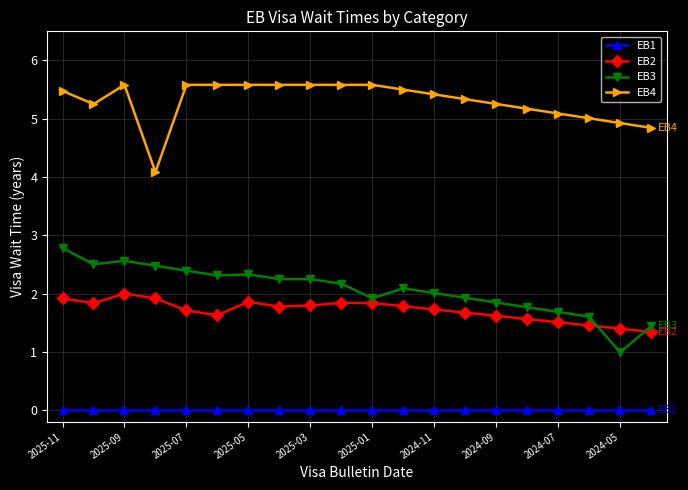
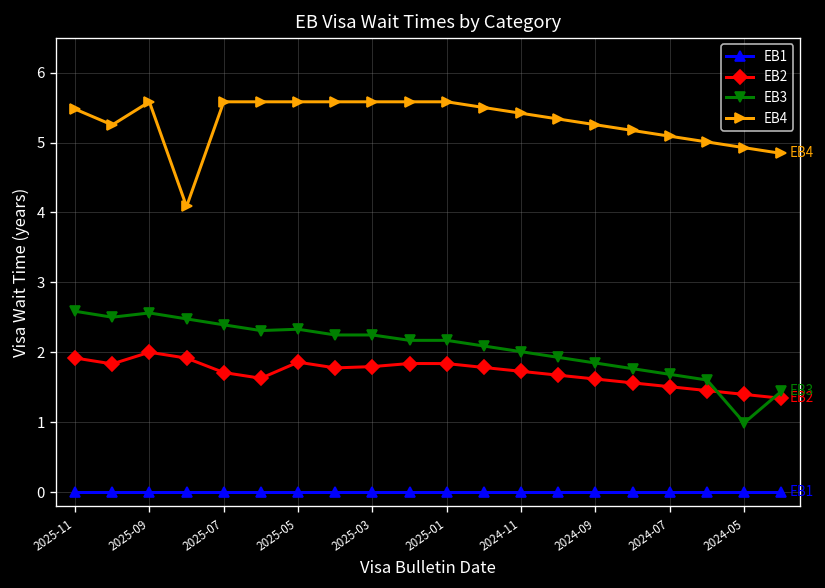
EB3, 2025-11: 2.8 -> 2.6
EB3, 2025-01: 1.9 -> 2.2
